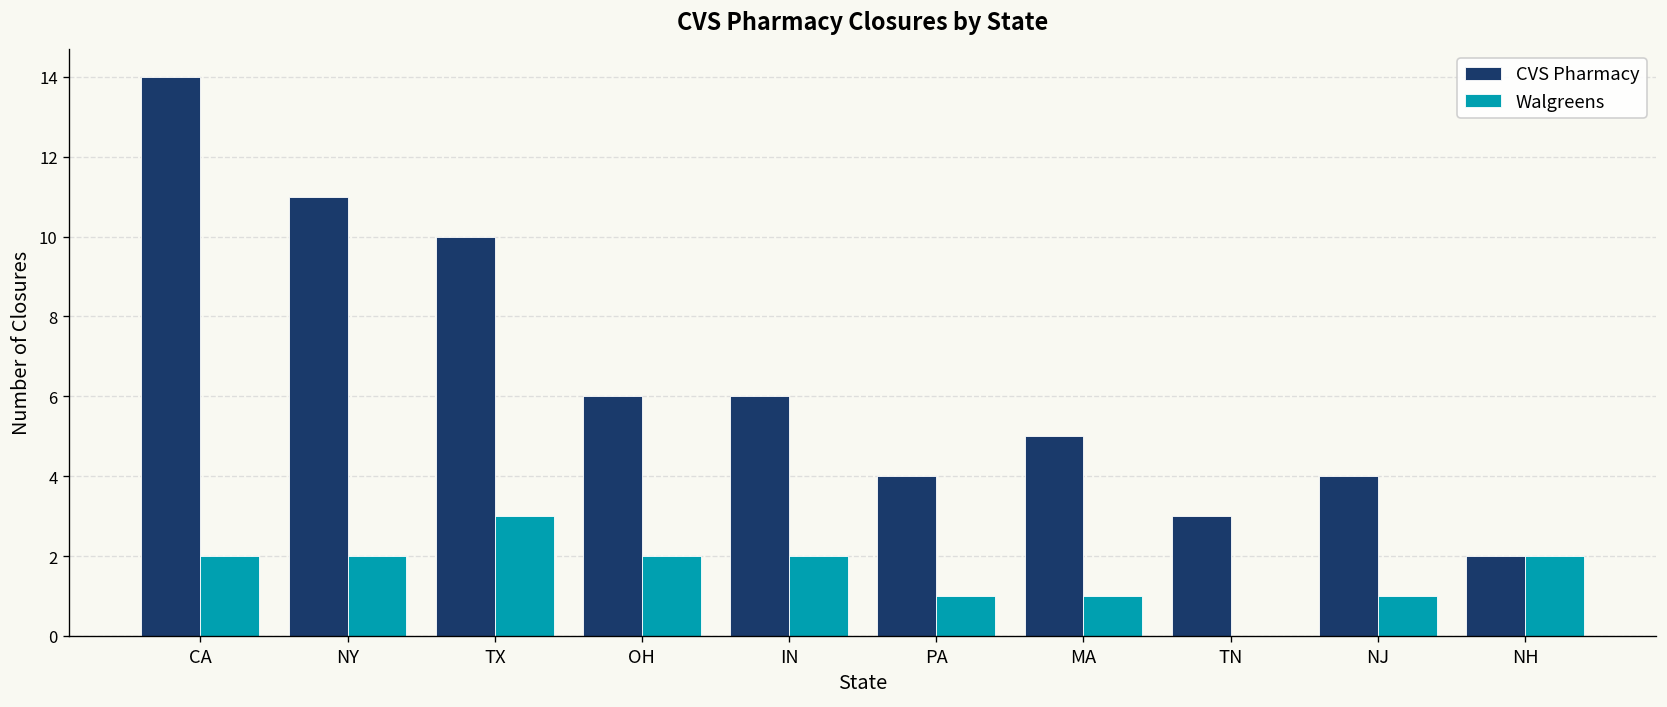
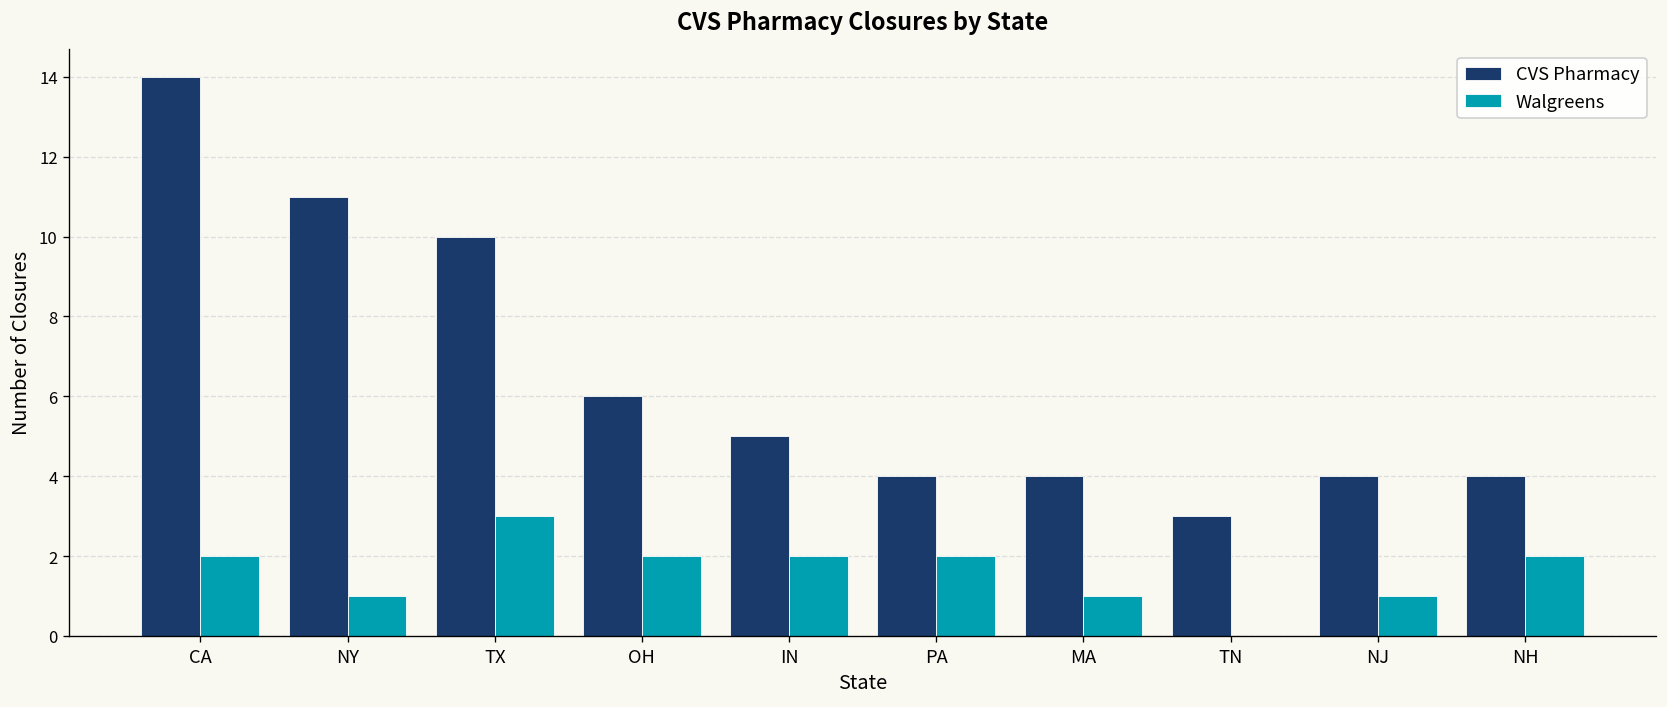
Walgreens, NY: 2 -> 1
CVS Pharmacy, IN: 6 -> 5
Walgreens, PA: 1 -> 2
CVS Pharmacy, MA: 5 -> 4
CVS Pharmacy, NH: 2 -> 4
